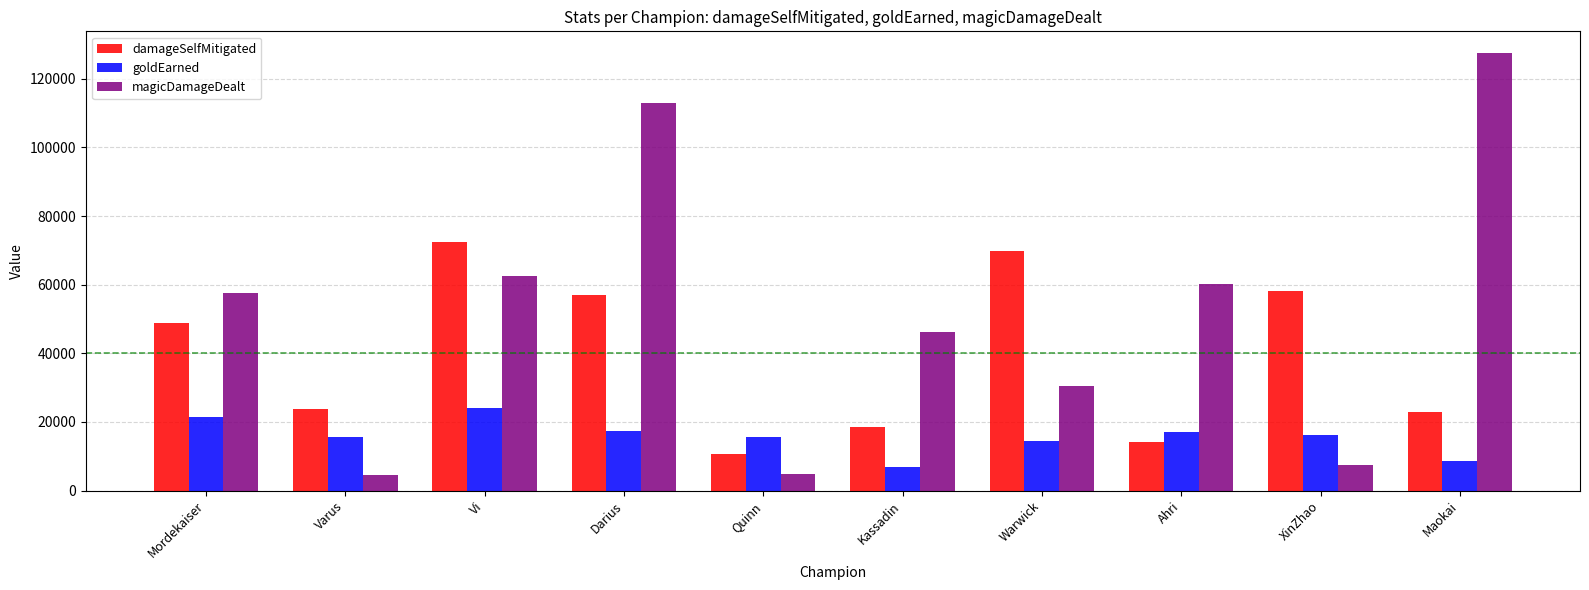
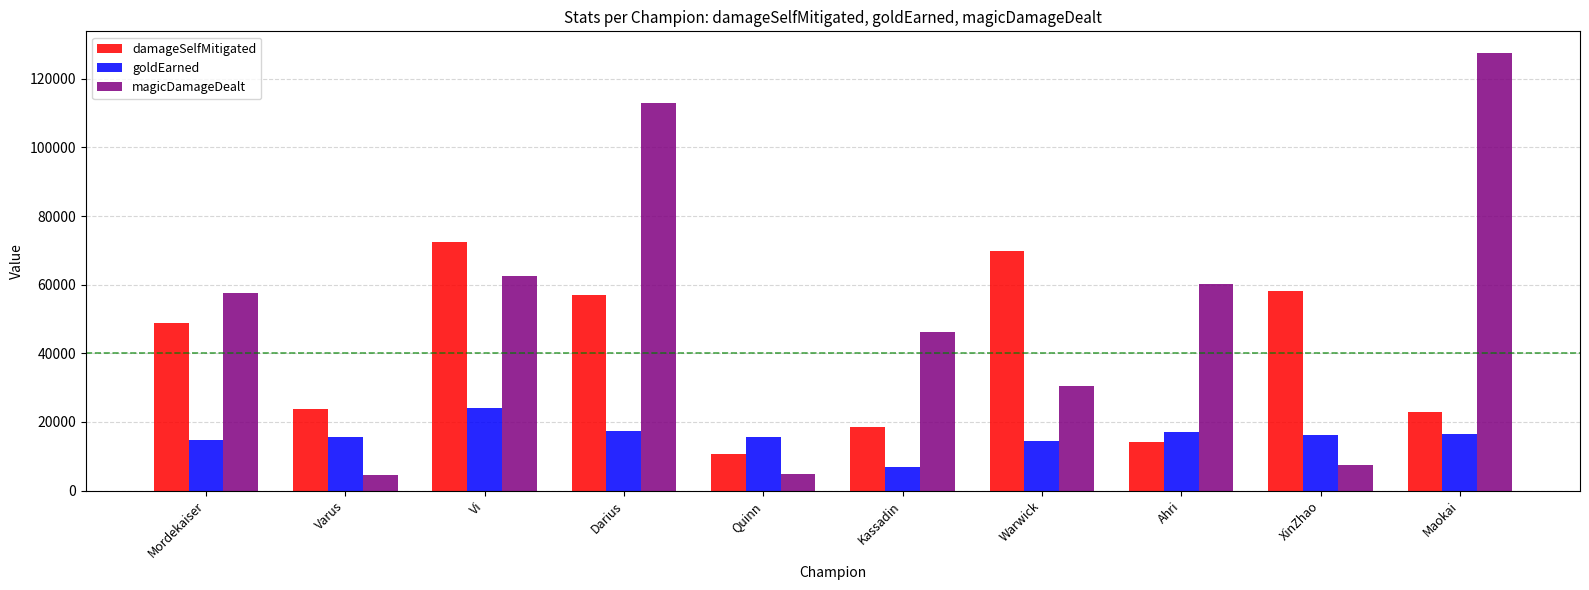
goldEarned, Mordekaiser: 21000 -> 15000
goldEarned, Maokai: 9000 -> 16000
